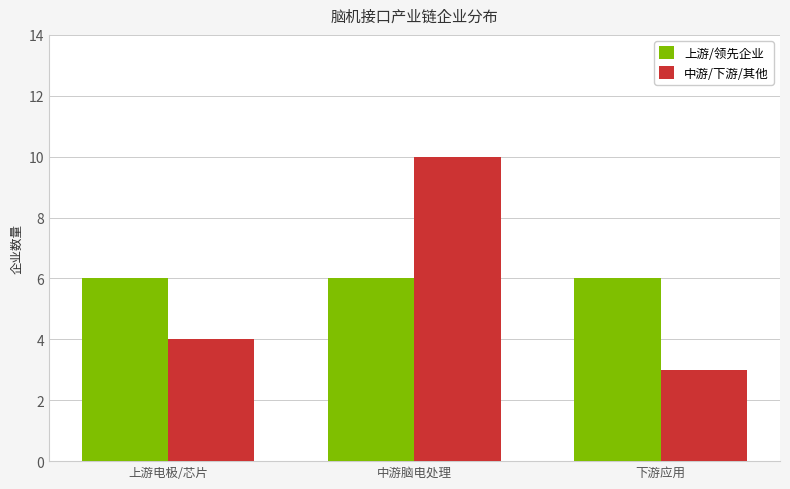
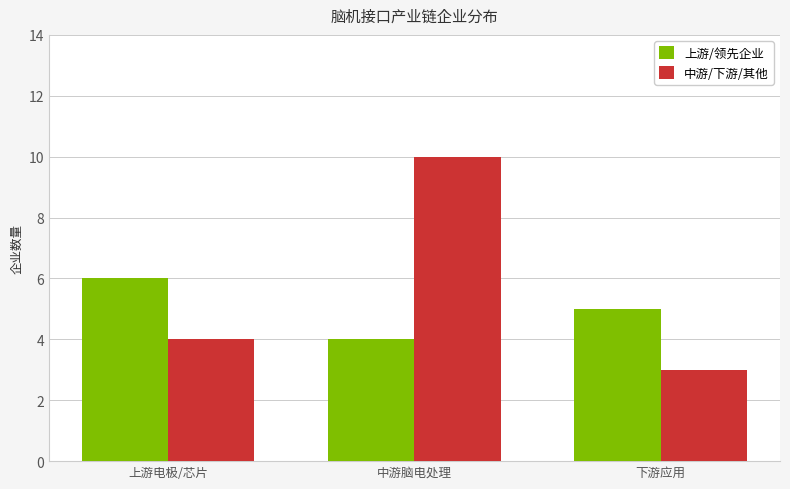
上游/领先企业, 中游脑电处理: 6 -> 4
上游/领先企业, 下游应用: 6 -> 5
